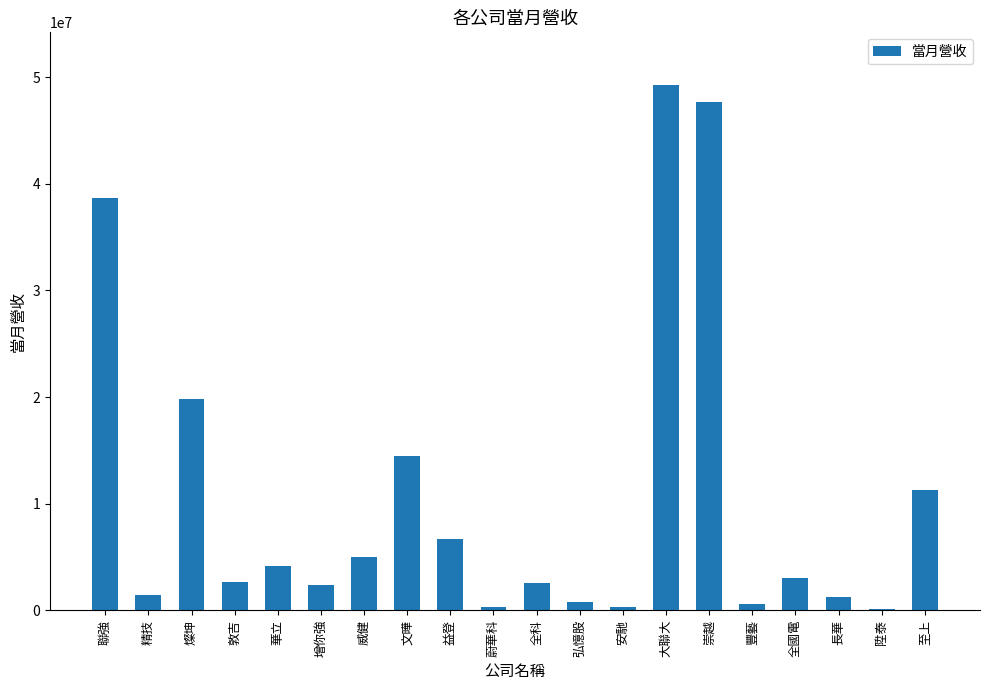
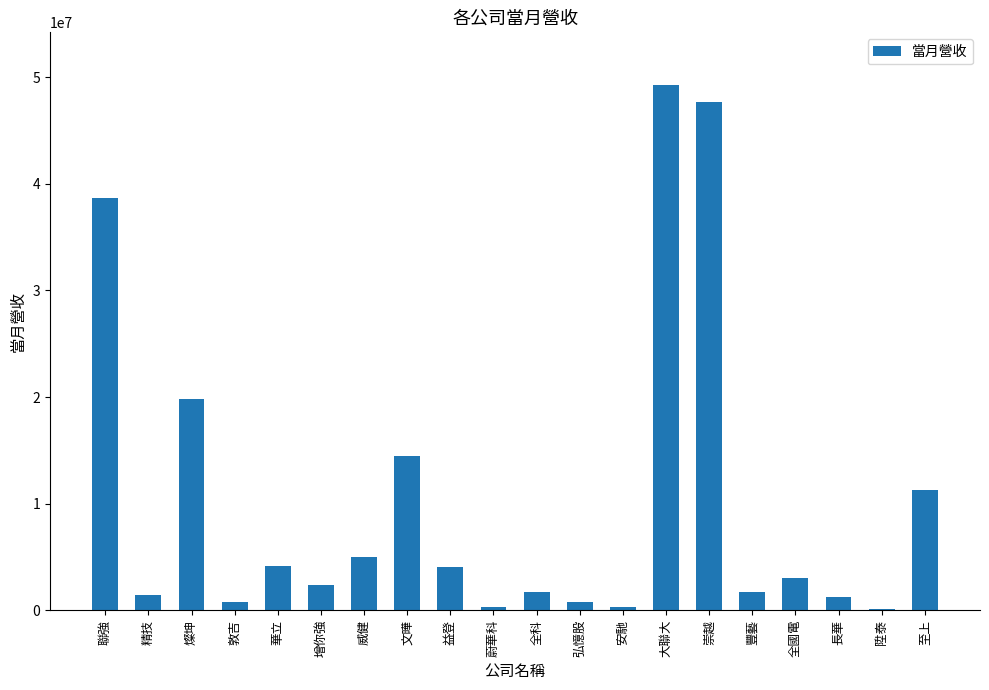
敦吉: 2700000 -> 800000
益登: 6700000 -> 4000000
全科: 2600000 -> 1700000
豐藝: 600000 -> 1700000
